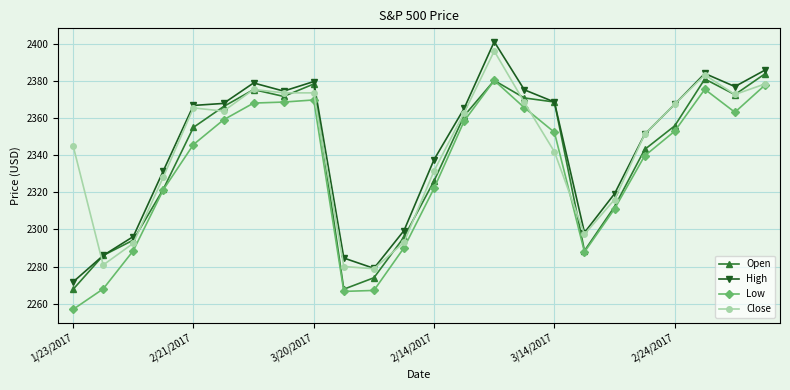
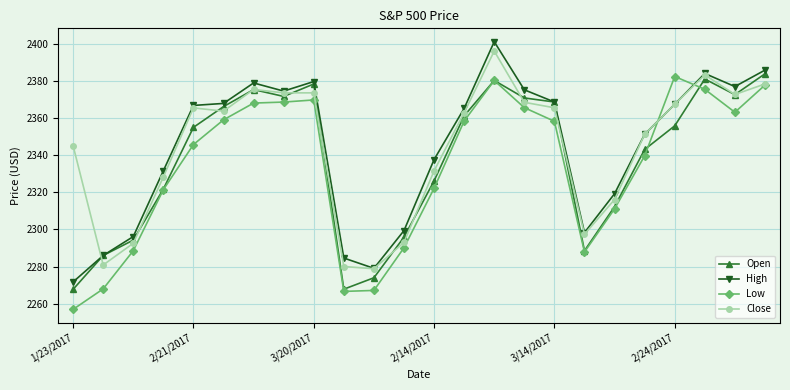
Low, 3/14/2017: 2352 -> 2358
Close, 3/14/2017: 2342 -> 2365
Low, 2/24/2017: 2353 -> 2382
